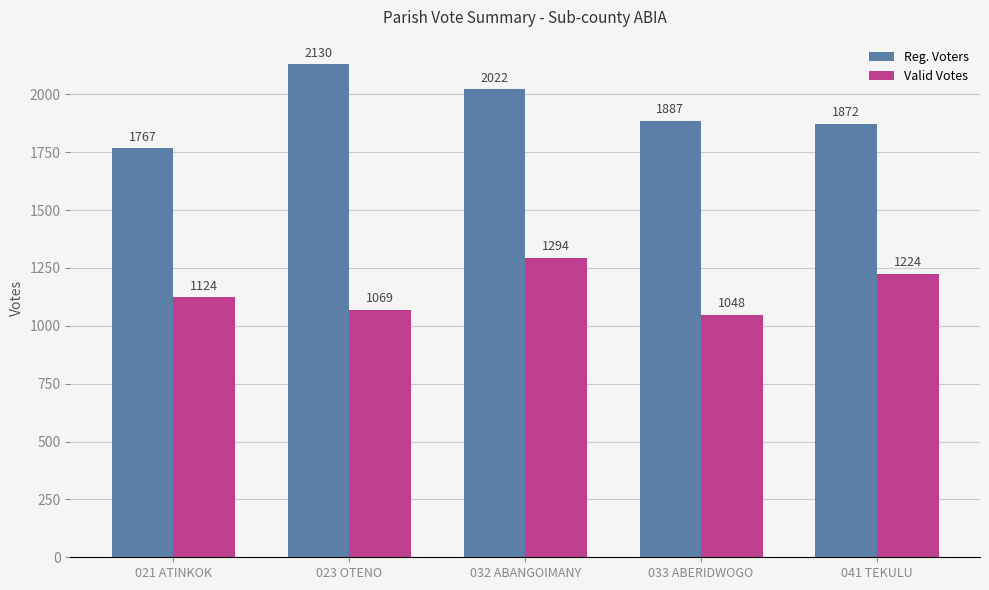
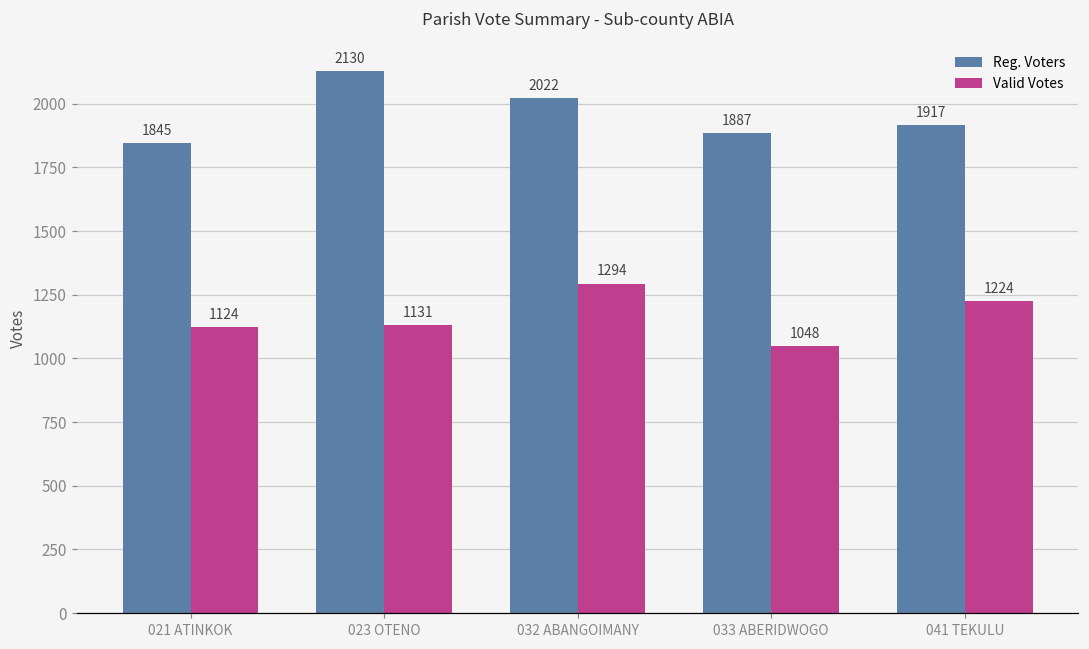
Reg. Voters, 021 ATINKOK: 1767 -> 1845
Valid Votes, 023 OTENO: 1069 -> 1131
Reg. Voters, 041 TEKULU: 1872 -> 1917
